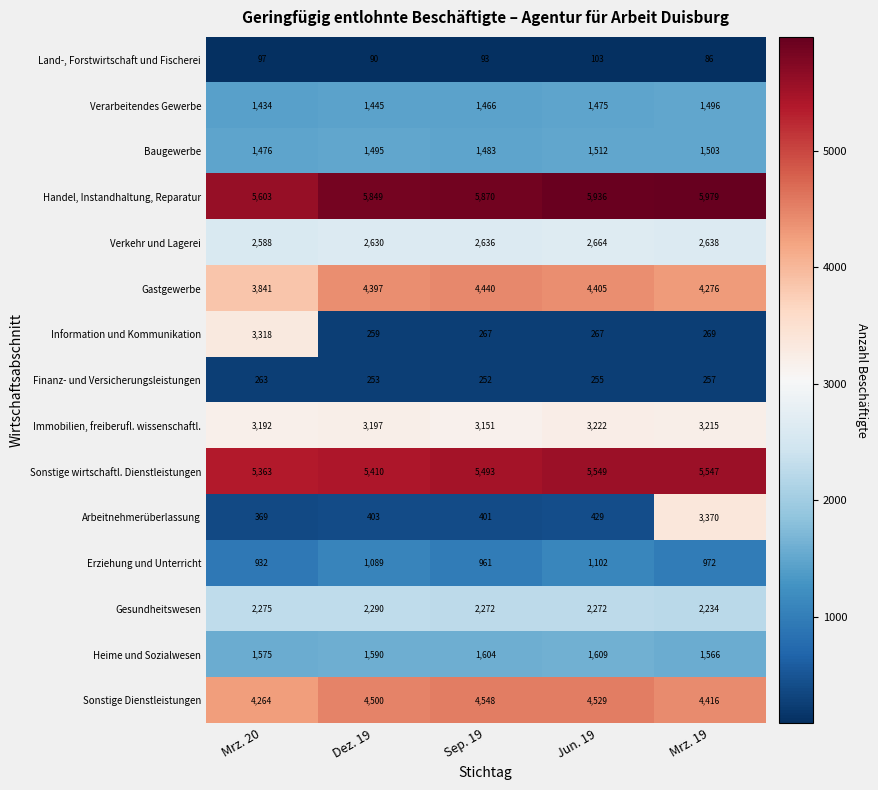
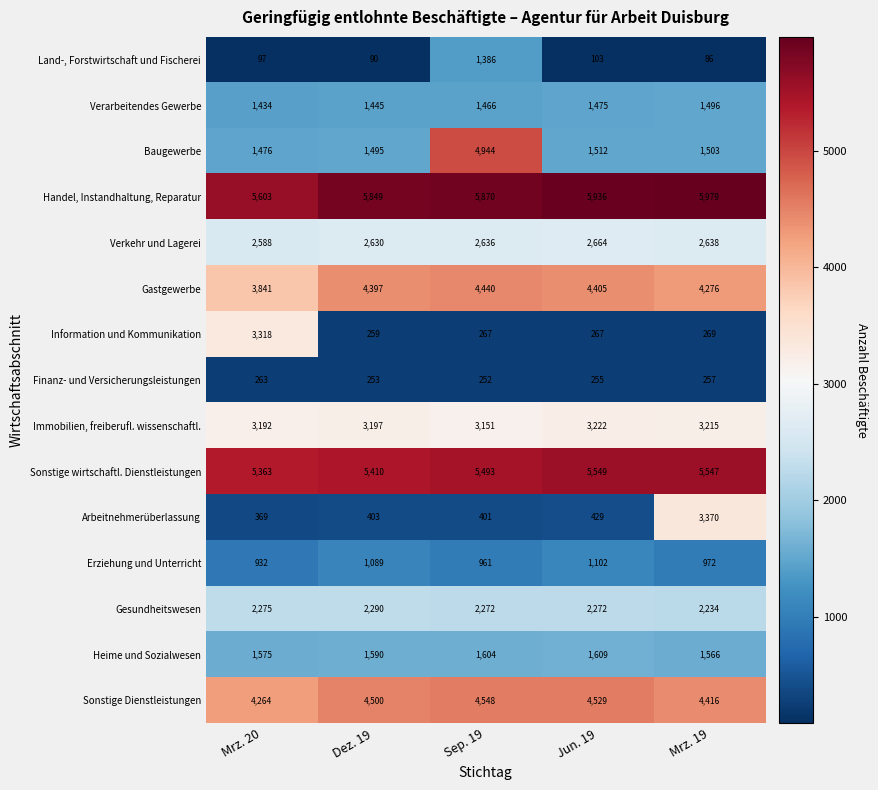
Land-, Forstwirtschaft und Fischerei, Sep. 19: 93 -> 1,386
Baugewerbe, Sep. 19: 1,483 -> 4,944
